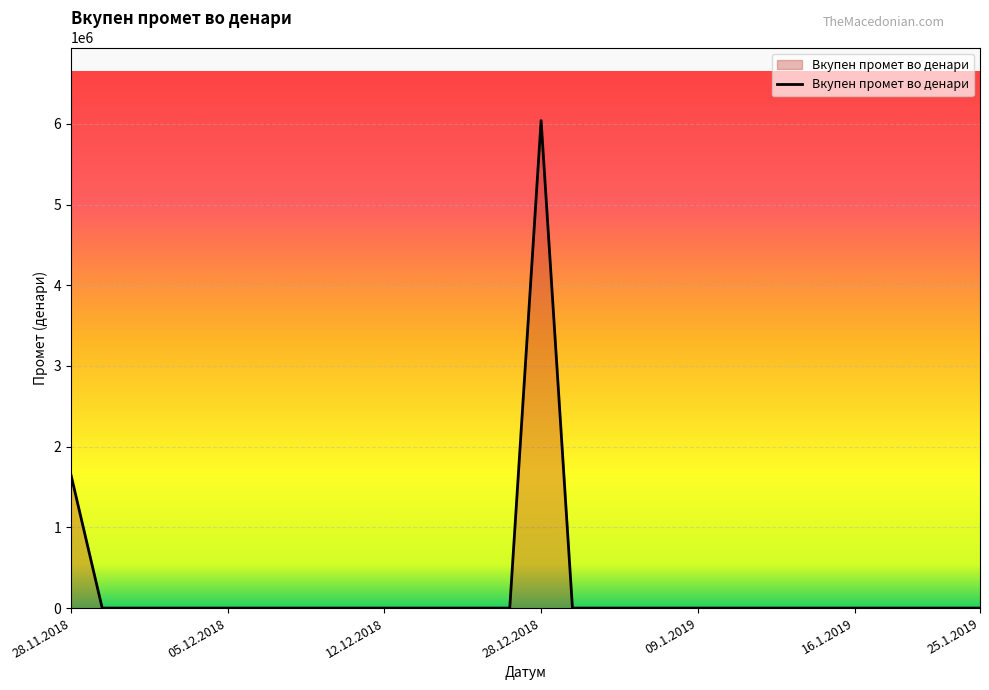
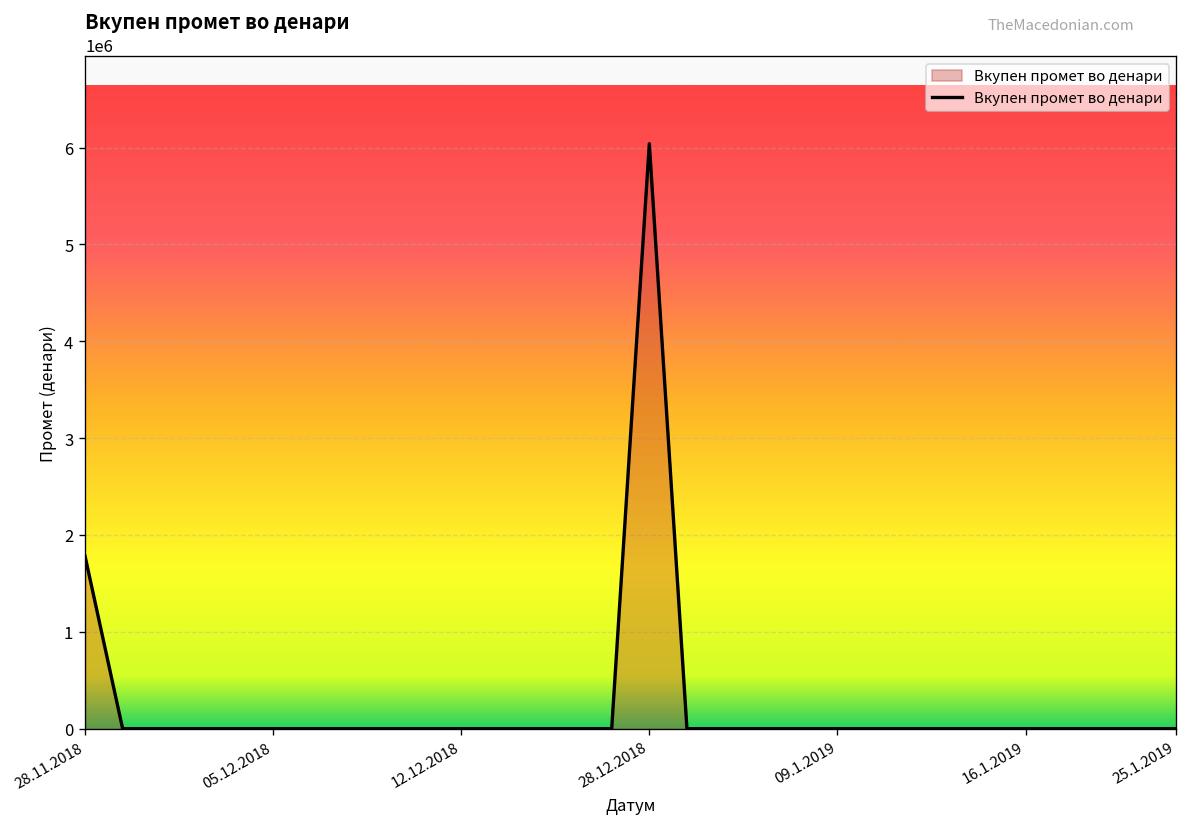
28.11.2018: 1700000 -> 1800000
